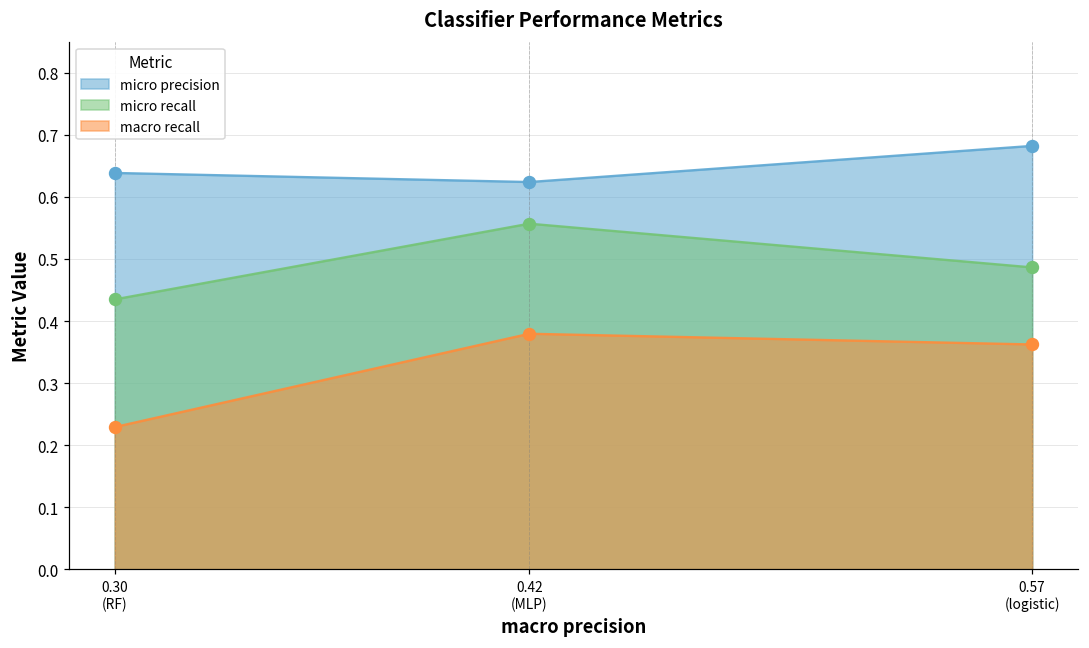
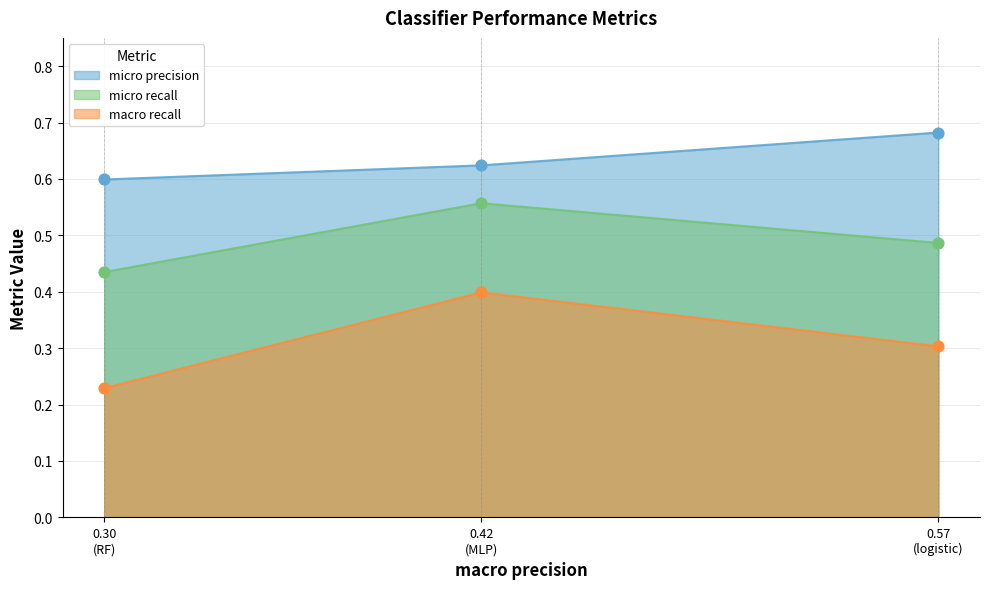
micro precision, 0.30 (RF): 0.64 -> 0.60
macro recall, 0.42 (MLP): 0.38 -> 0.40
macro recall, 0.57 (logistic): 0.36 -> 0.30
